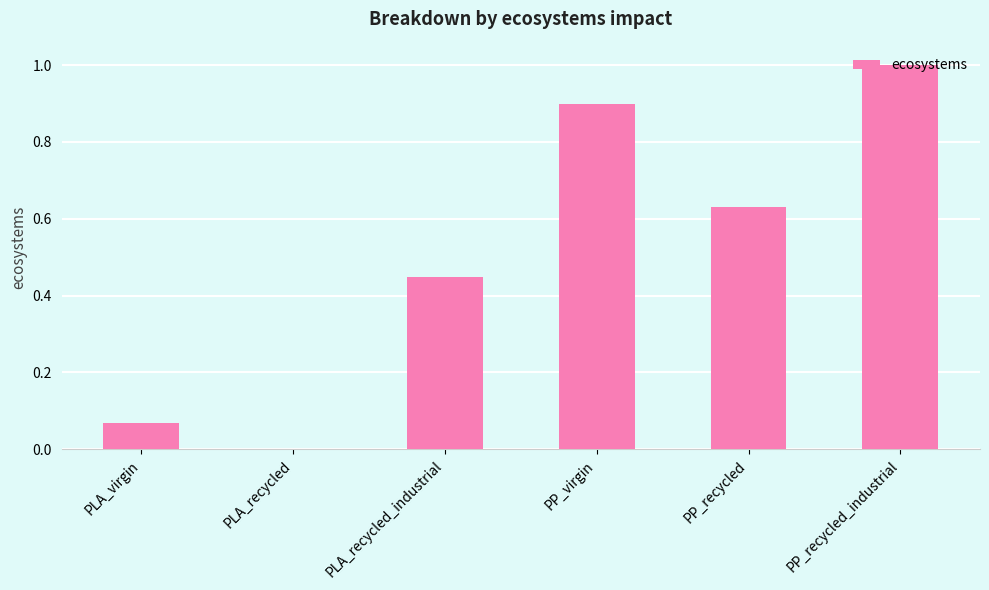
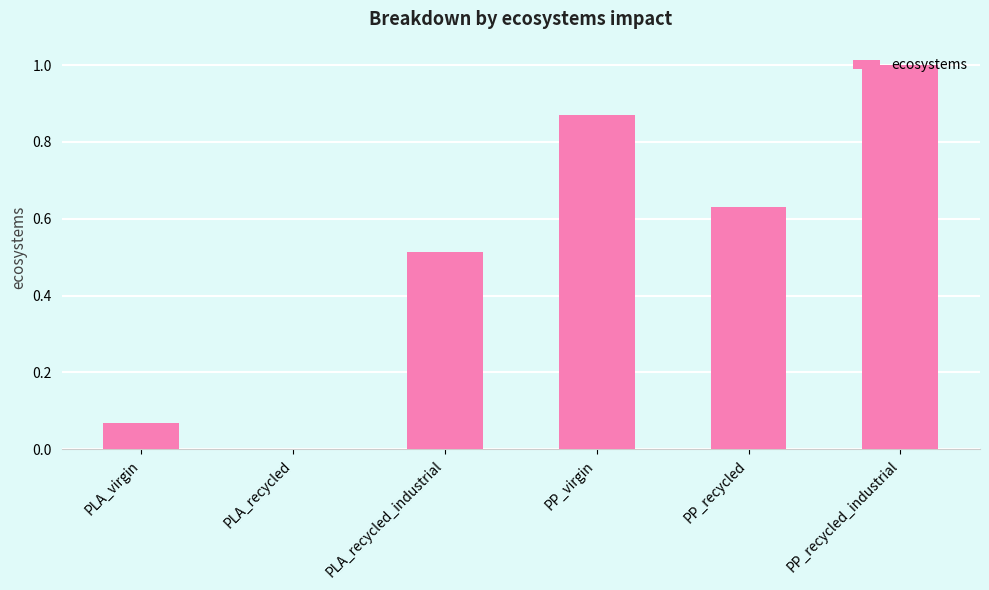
PLA_recycled_industrial: 0.45 -> 0.51
PP_virgin: 0.90 -> 0.87
